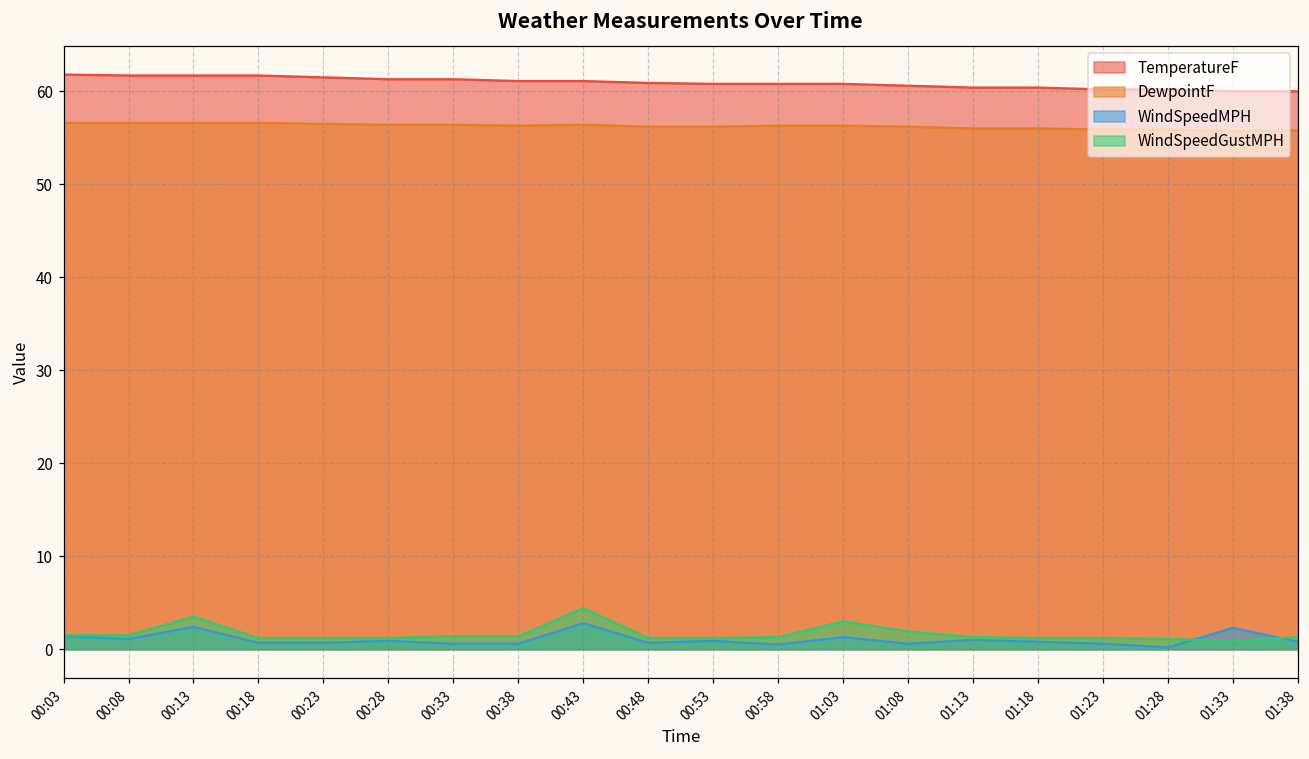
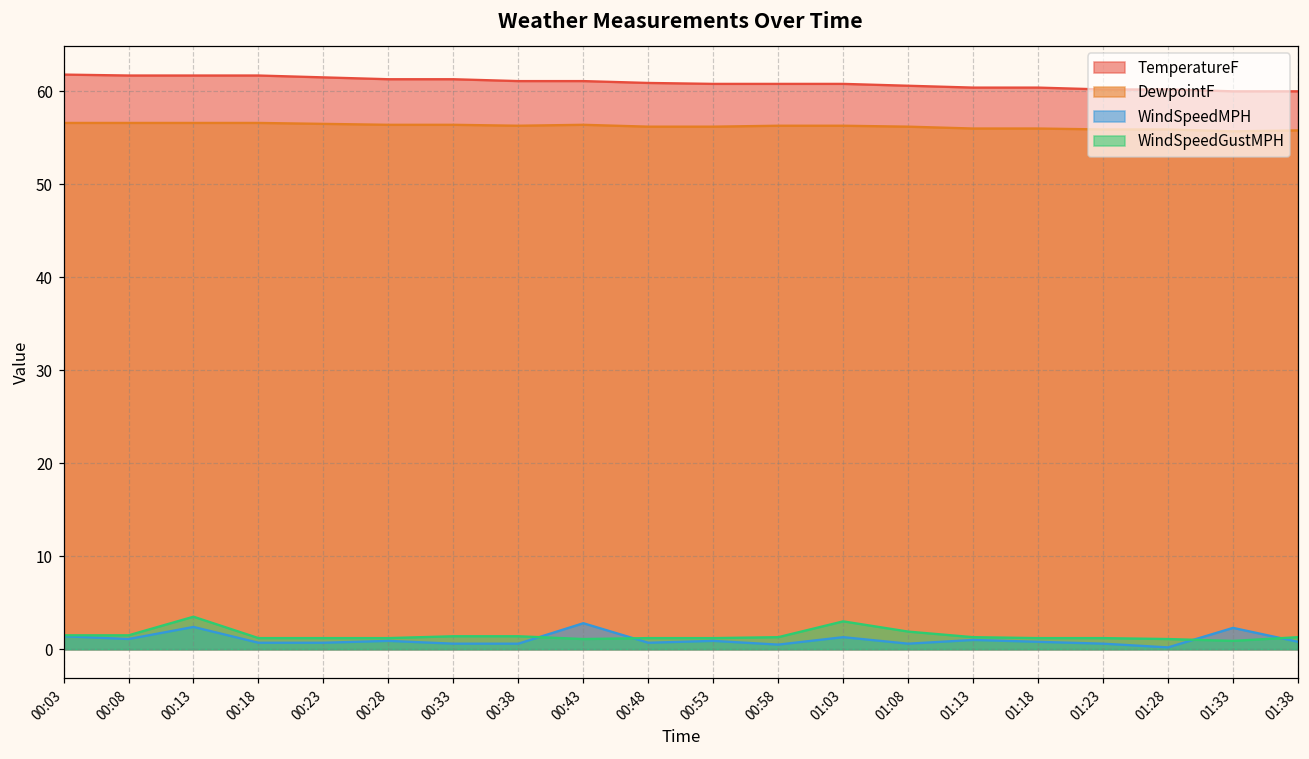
WindSpeedGustMPH, 00:43: 4 -> 1
